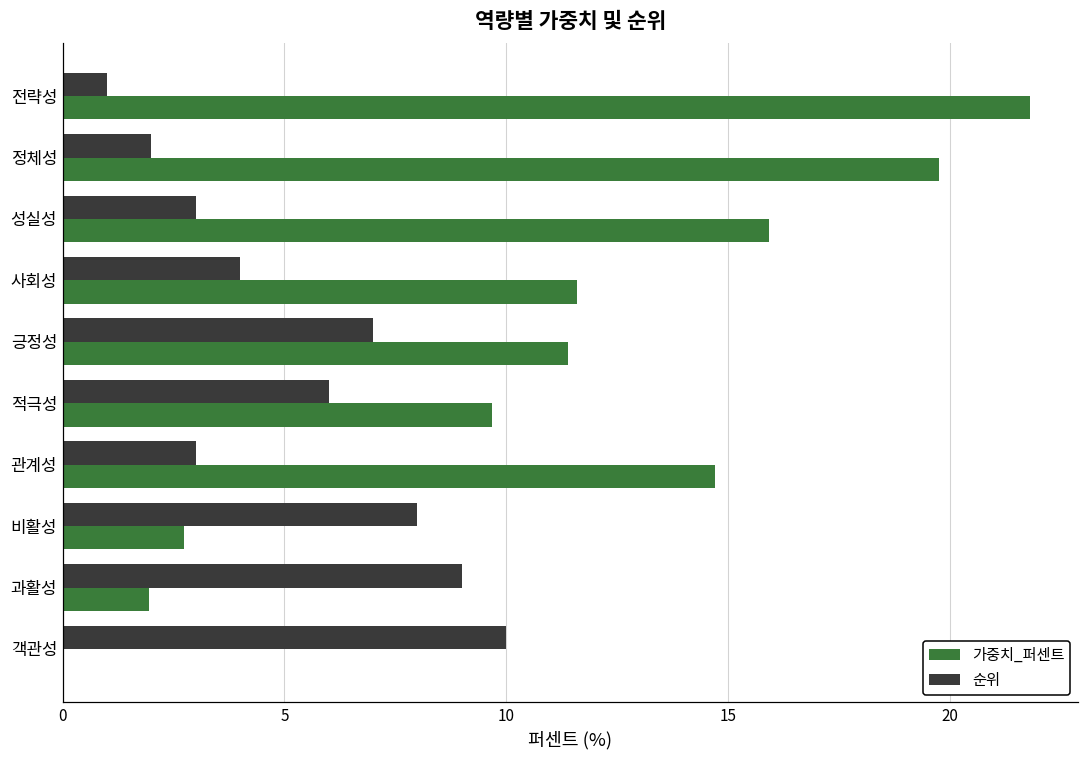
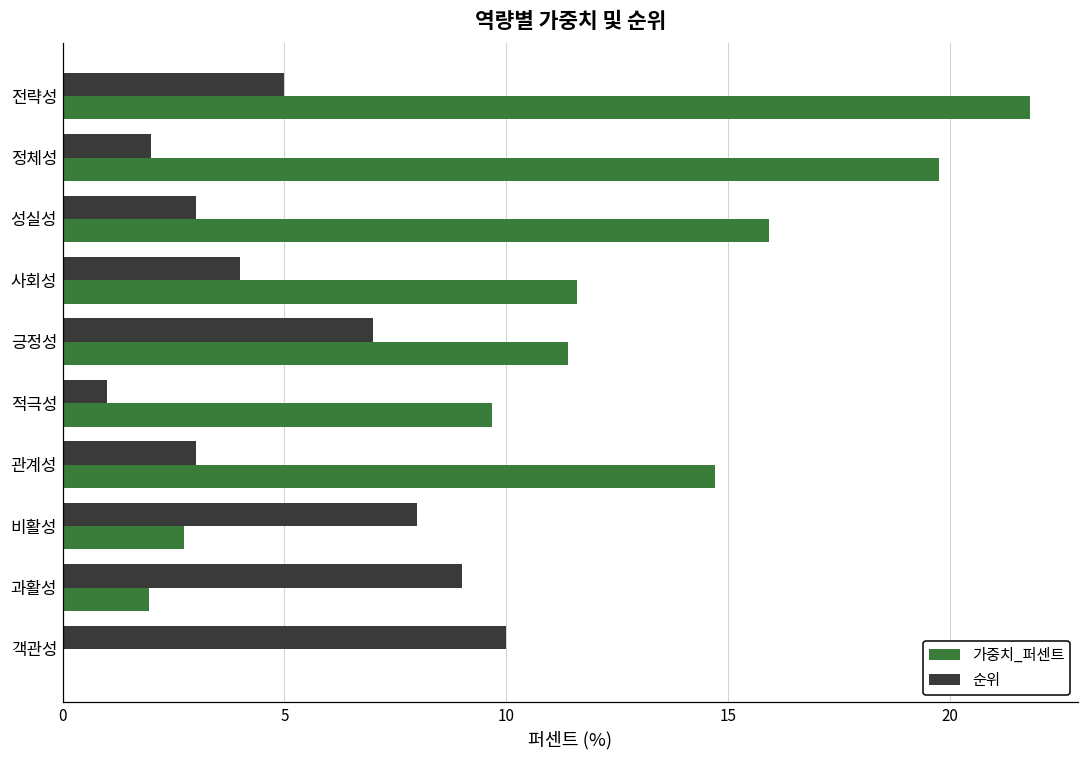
순위, 전략성: 1 -> 5
순위, 적극성: 6 -> 1
